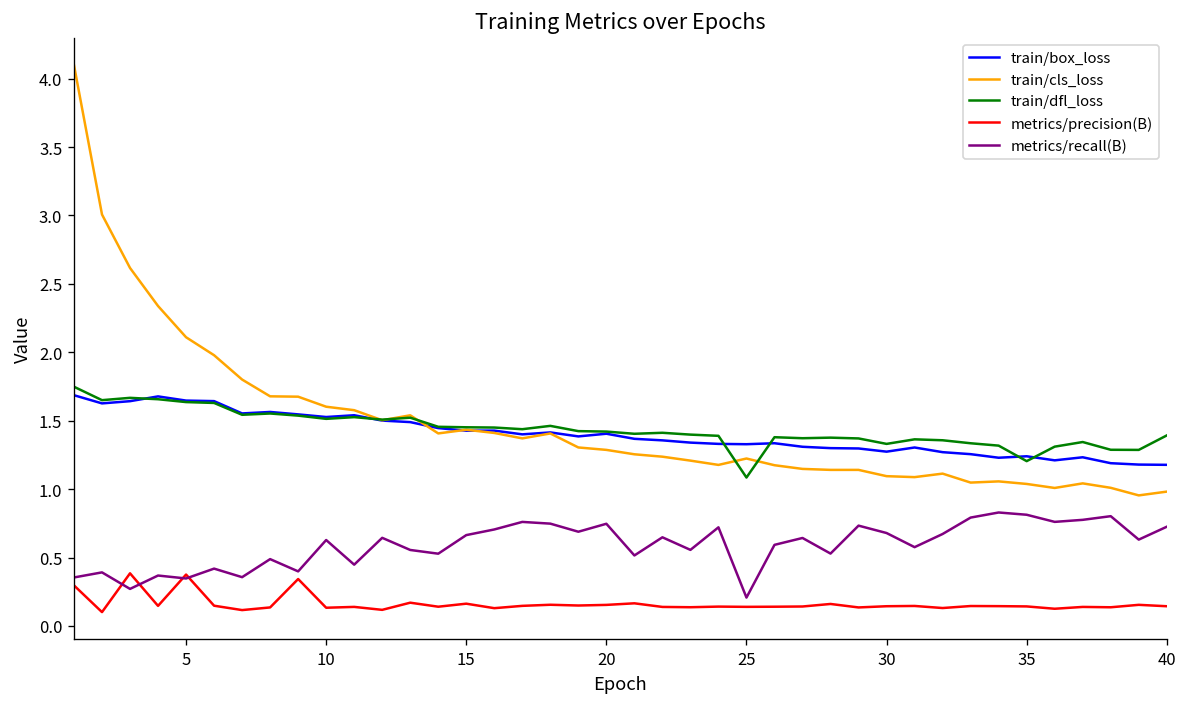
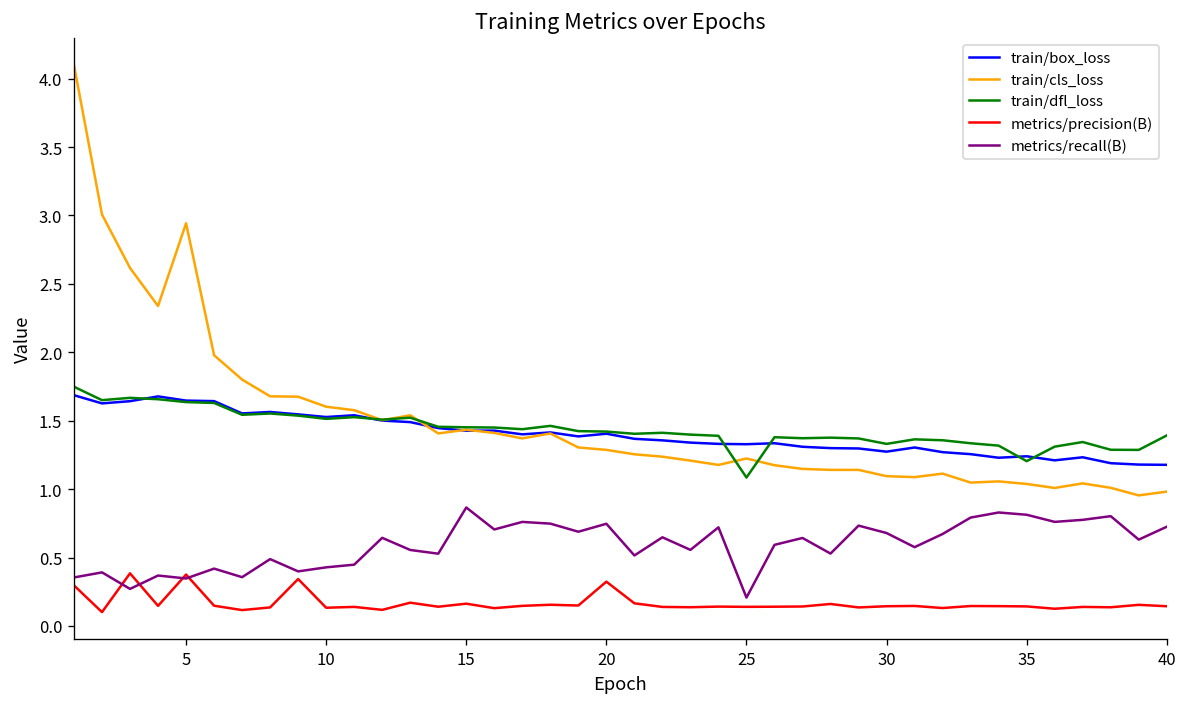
train/cls_loss, 5: 2.11 -> 2.94
metrics/recall(B), 10: 0.63 -> 0.43
metrics/recall(B), 15: 0.66 -> 0.87
metrics/precision(B), 20: 0.15 -> 0.32
